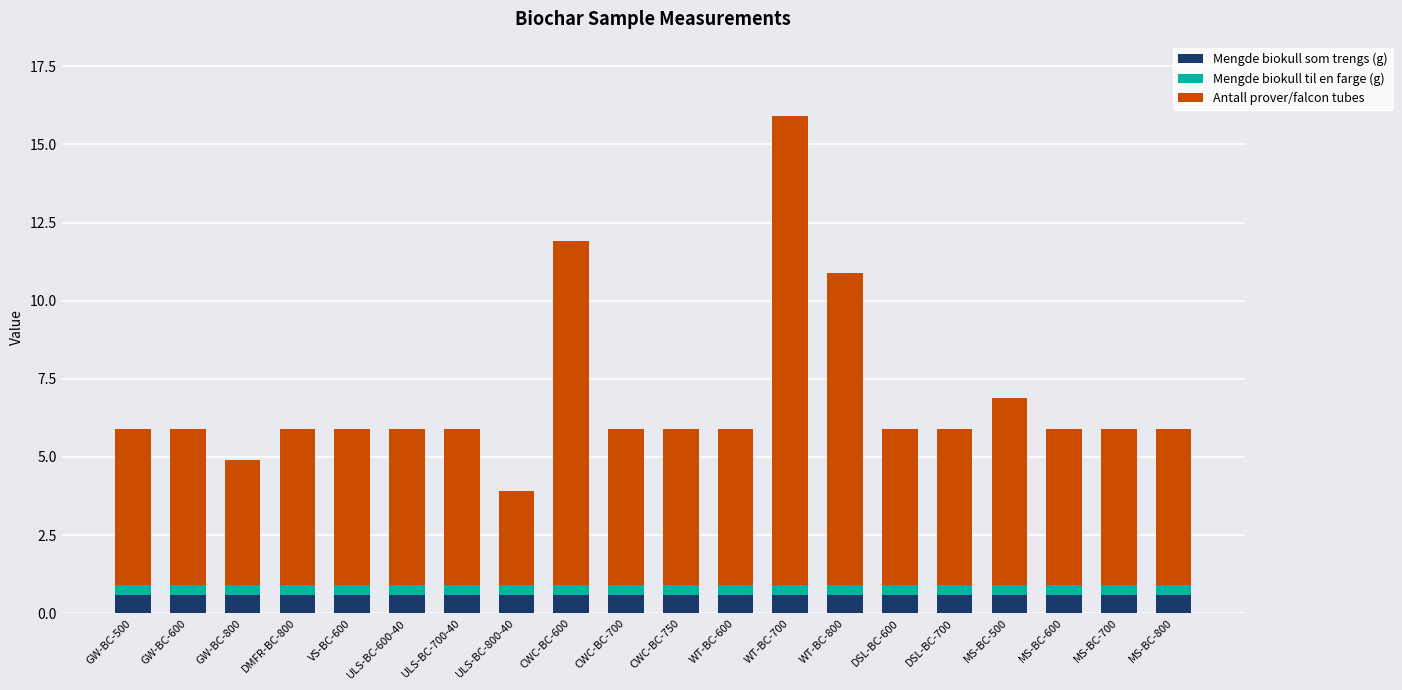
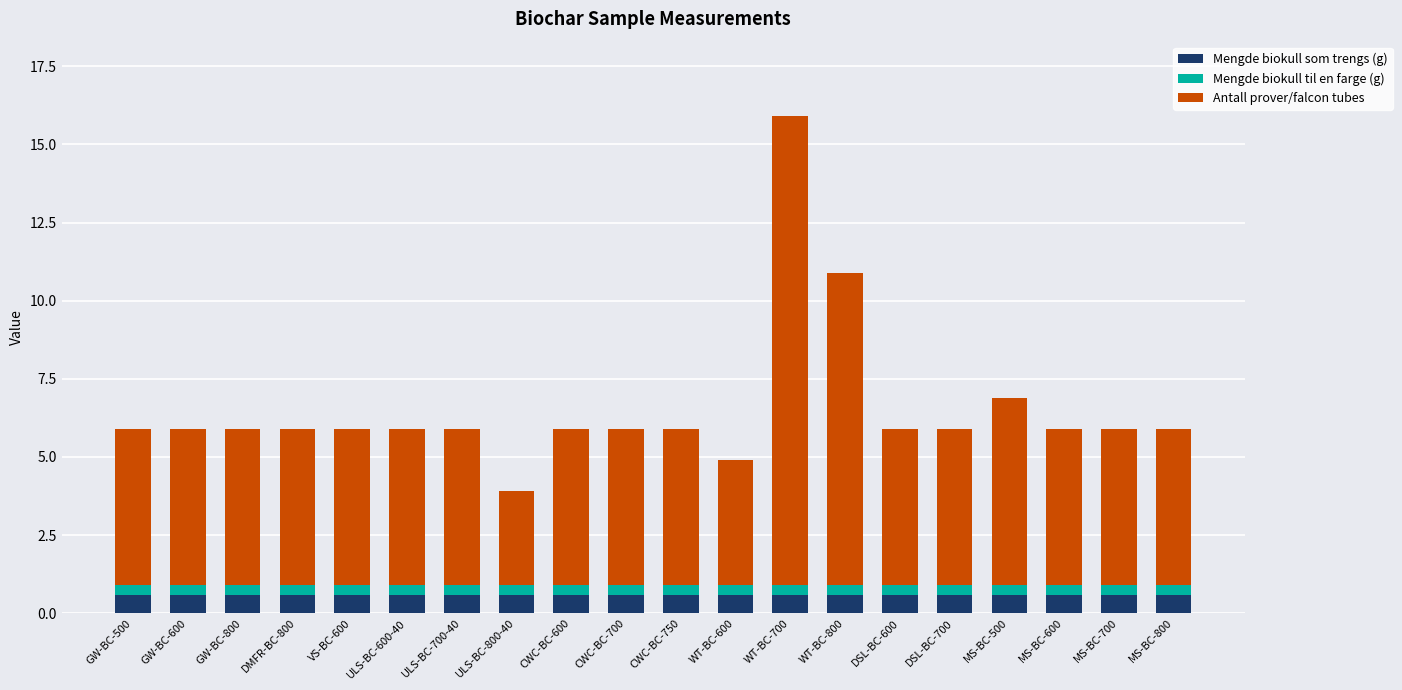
Antall prover/falcon tubes, GW-BC-800: 4 -> 5
Antall prover/falcon tubes, CWC-BC-600: 11 -> 5
Antall prover/falcon tubes, WT-BC-600: 5 -> 4
